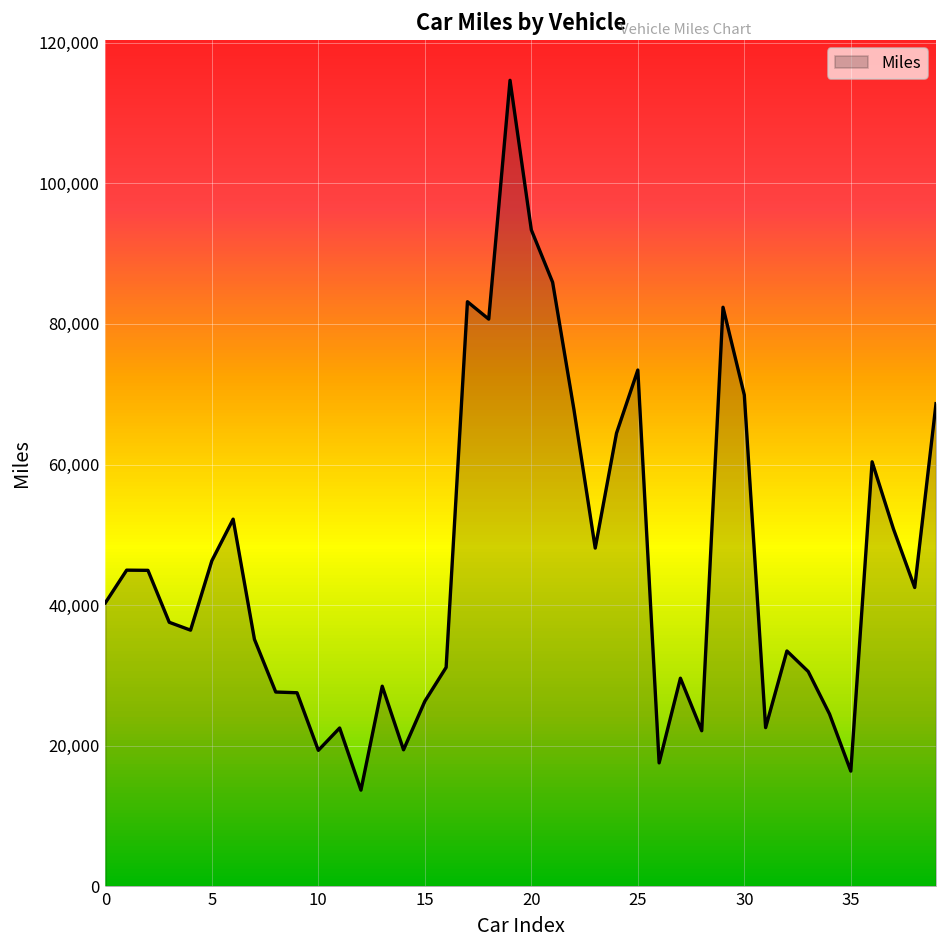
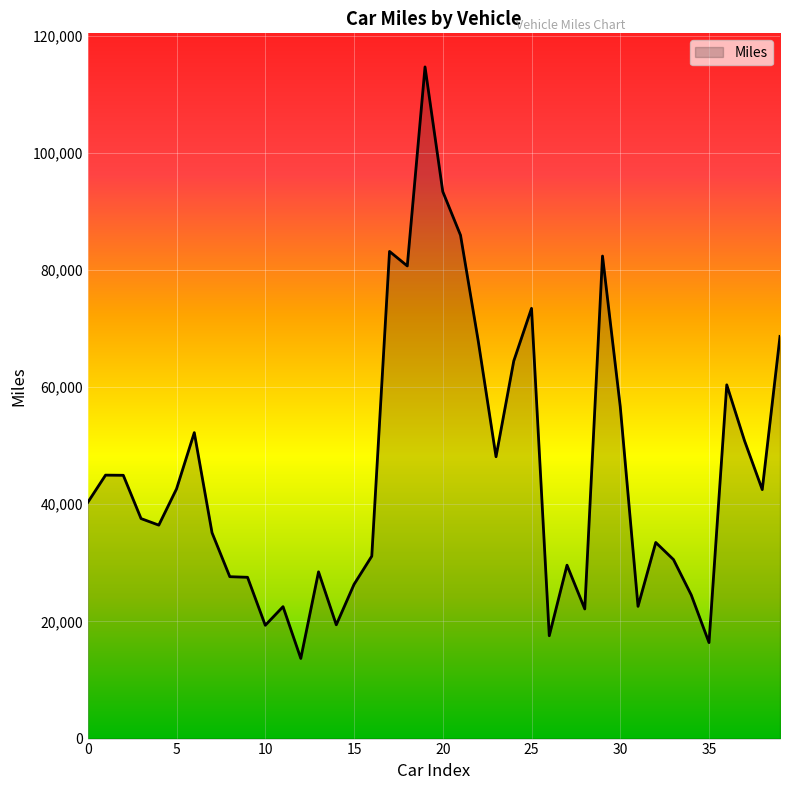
5: 46,000 -> 43,000
30: 70,000 -> 57,000
